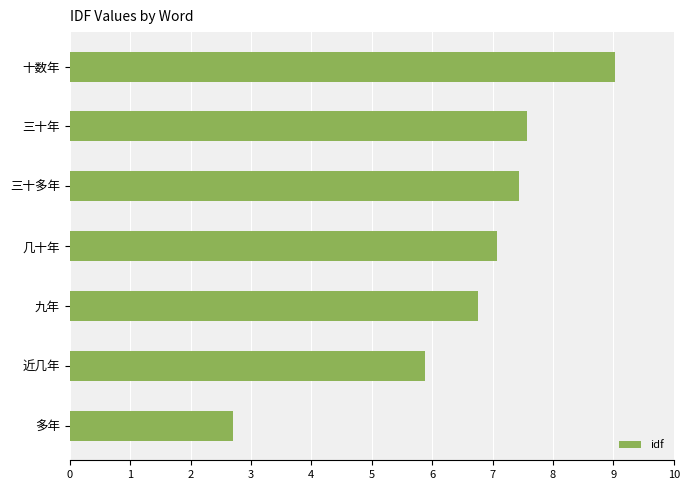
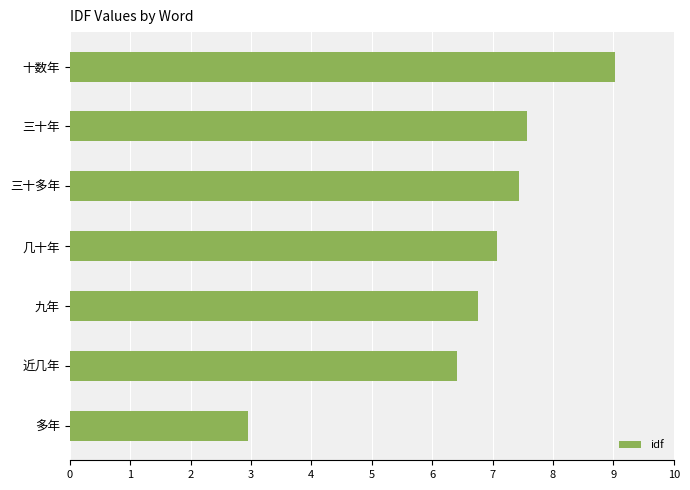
近几年: 5.9 -> 6.4
多年: 2.7 -> 2.9
